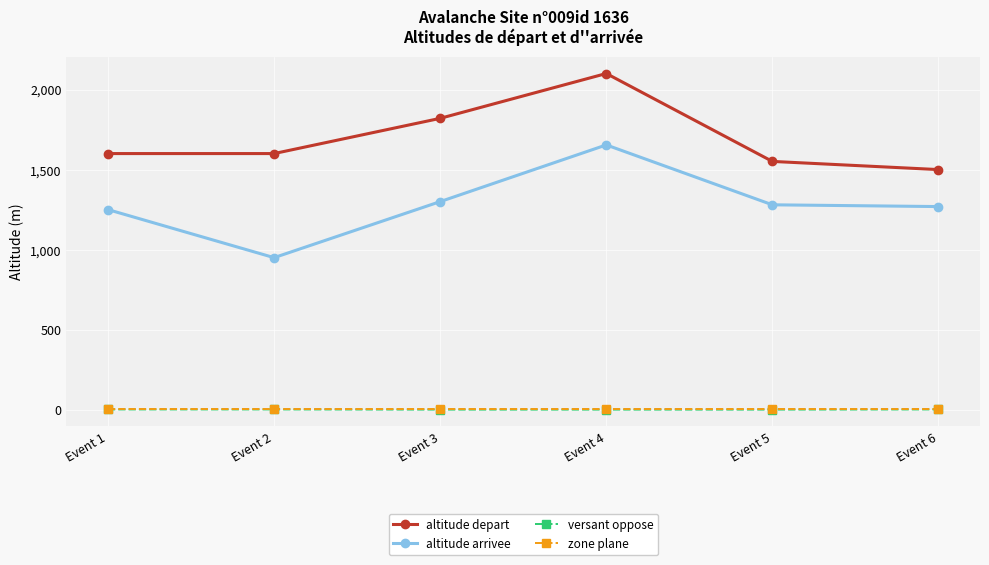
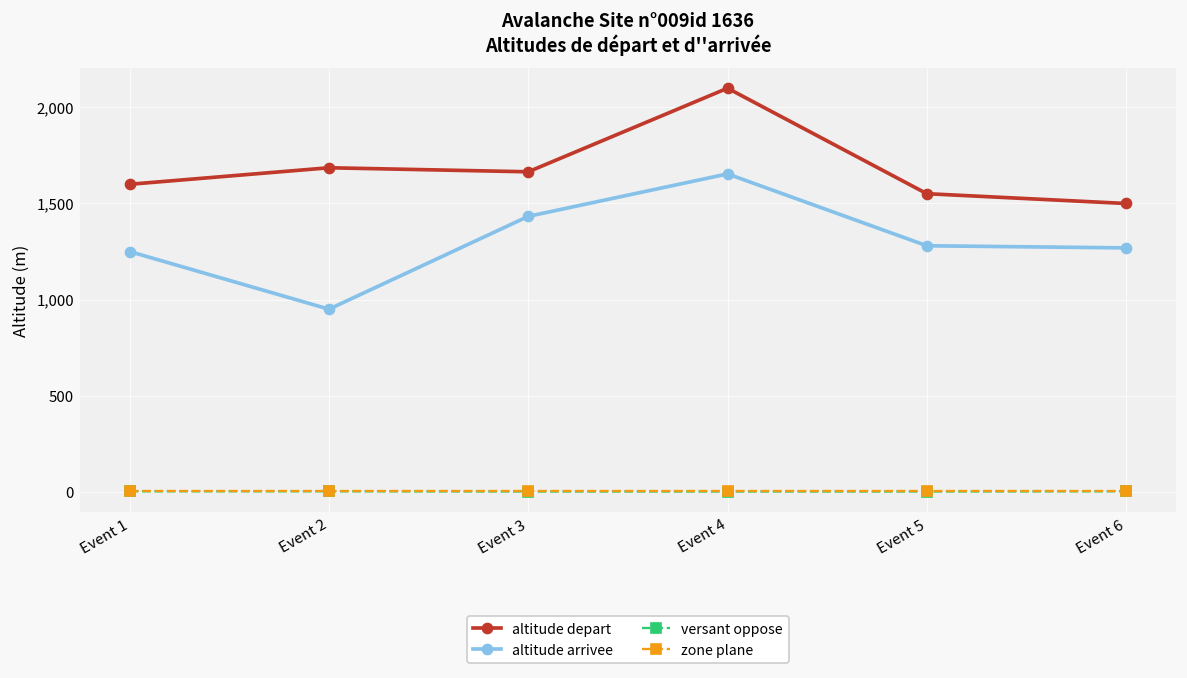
altitude depart, Event 2: 1,600 -> 1,690
altitude depart, Event 3: 1,820 -> 1,670
altitude arrivee, Event 3: 1,300 -> 1,430
